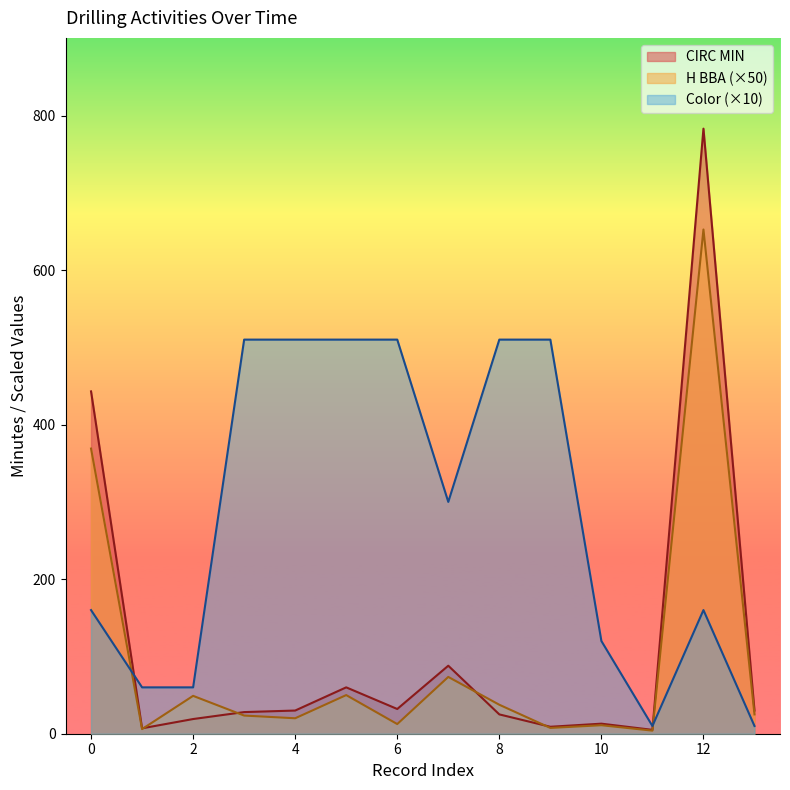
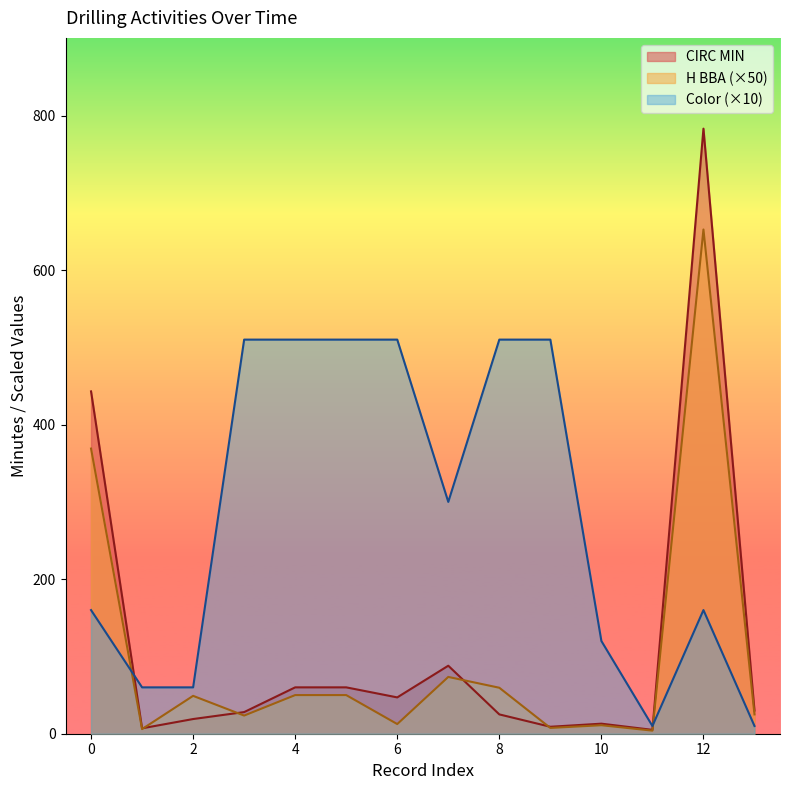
CIRC MIN, 4: 30 -> 60
H BBA (×50), 4: 20 -> 50
CIRC MIN, 6: 30 -> 50
H BBA (×50), 8: 40 -> 60
